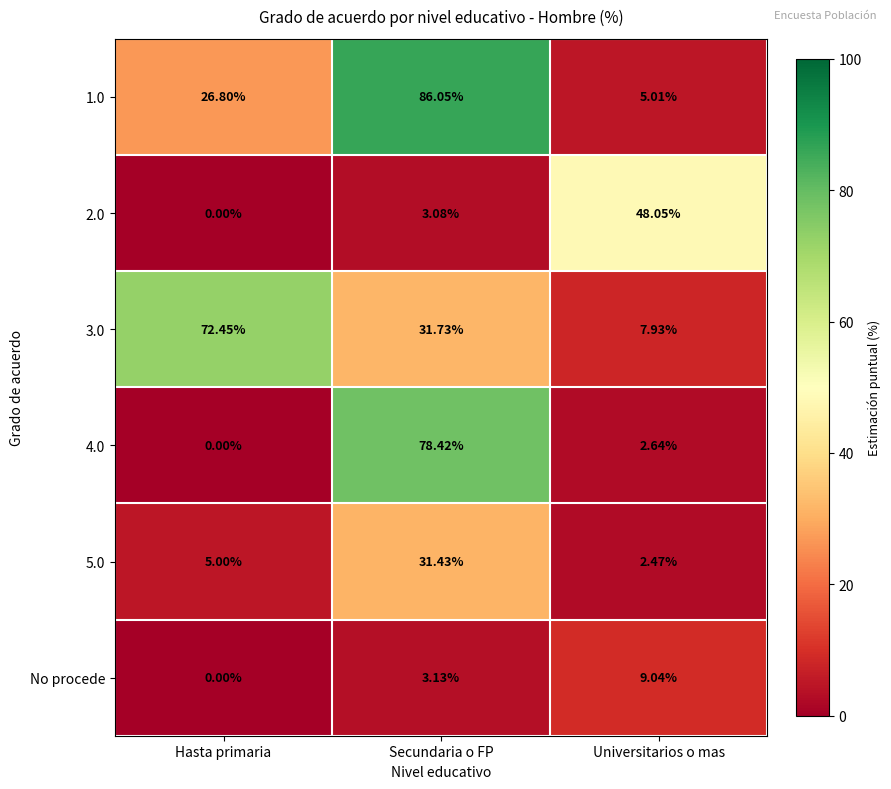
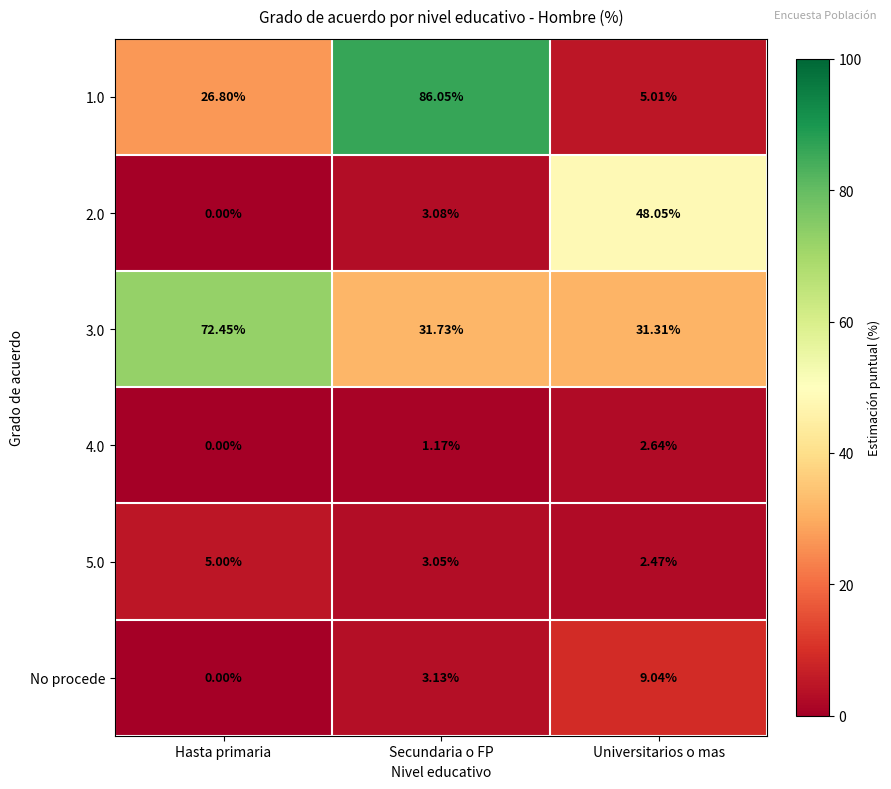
3.0, Universitarios o mas: 7.93% -> 31.31%
4.0, Secundaria o FP: 78.42% -> 1.17%
5.0, Secundaria o FP: 31.43% -> 3.05%
